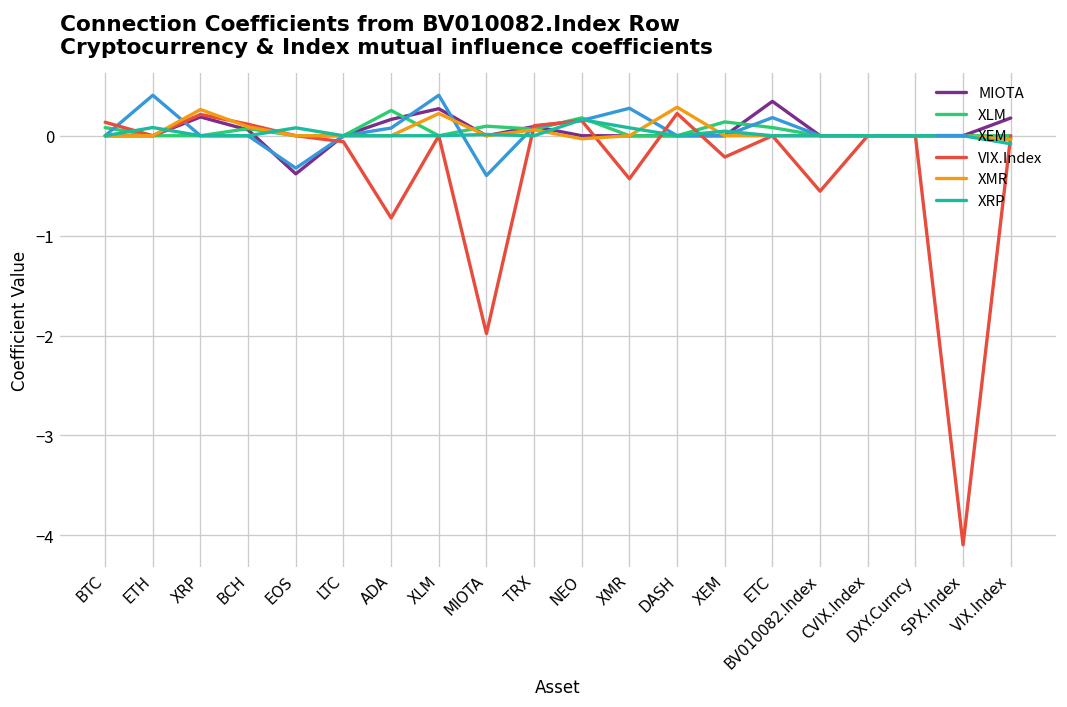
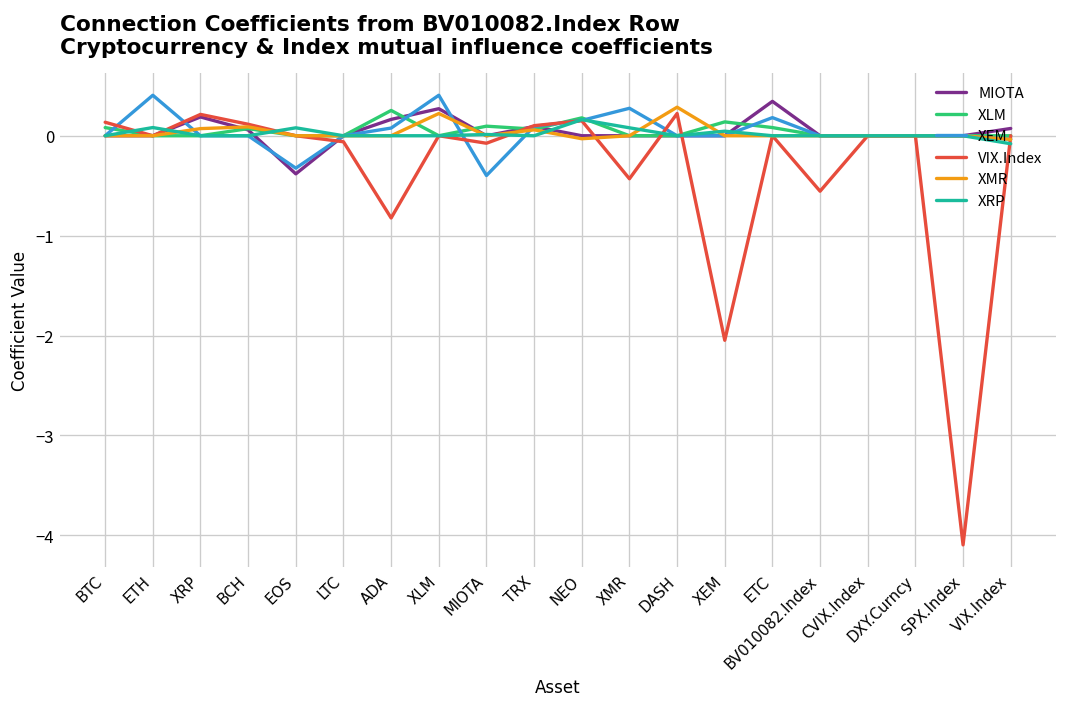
XMR, XRP: 0.3 -> 0.1
VIX.Index, MIOTA: -2.0 -> -0.1
VIX.Index, XEM: -0.2 -> -2.0
MIOTA, VIX.Index: 0.2 -> 0.1
